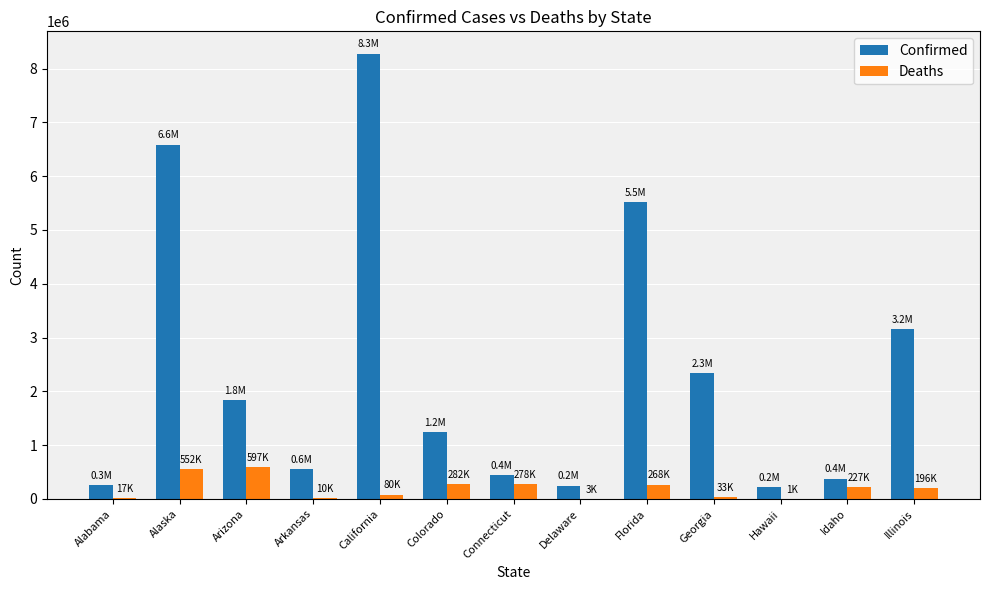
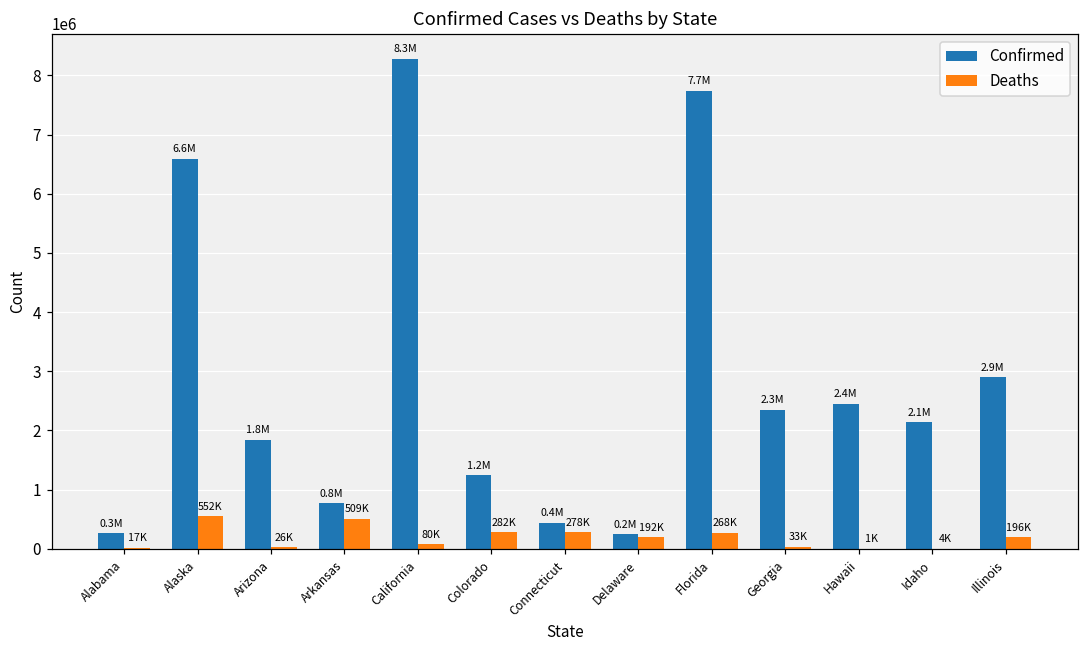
Deaths, Arizona: 597K -> 26K
Confirmed, Arkansas: 0.6M -> 0.8M
Deaths, Arkansas: 10K -> 509K
Deaths, Delaware: 3K -> 192K
Confirmed, Florida: 5.5M -> 7.7M
Confirmed, Hawaii: 0.2M -> 2.4M
Confirmed, Idaho: 0.4M -> 2.1M
Deaths, Idaho: 227K -> 4K
Confirmed, Illinois: 3.2M -> 2.9M
